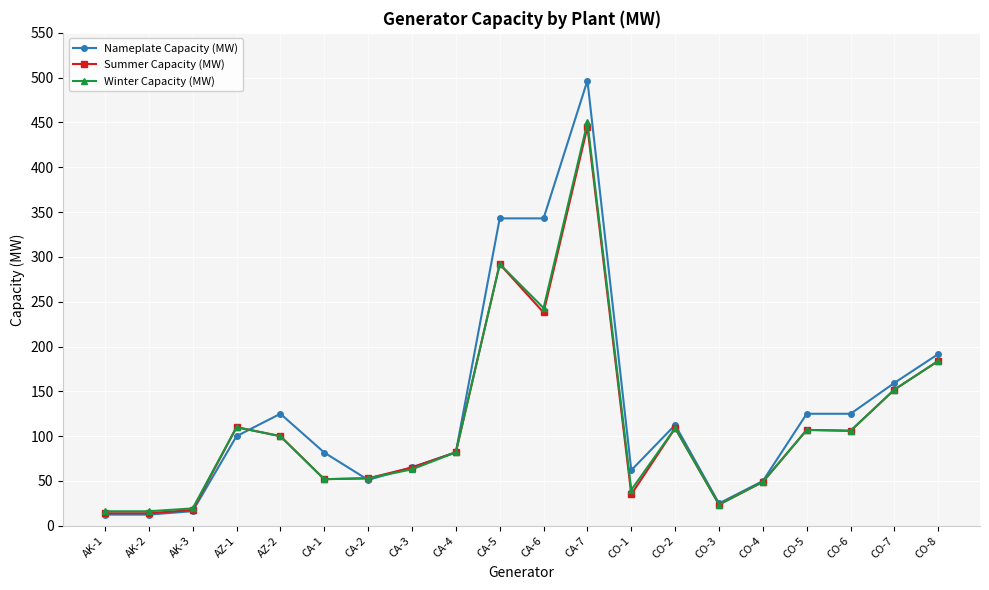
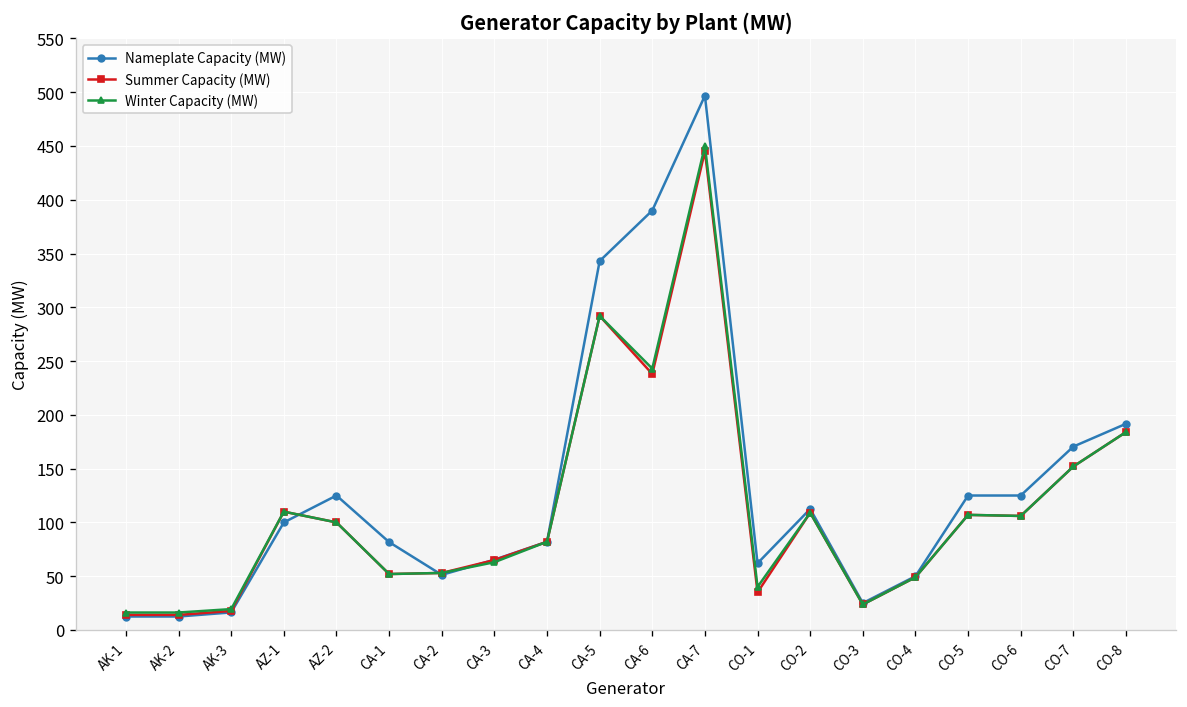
Nameplate Capacity (MW), CA-6: 340 -> 390
Nameplate Capacity (MW), CO-7: 160 -> 170
